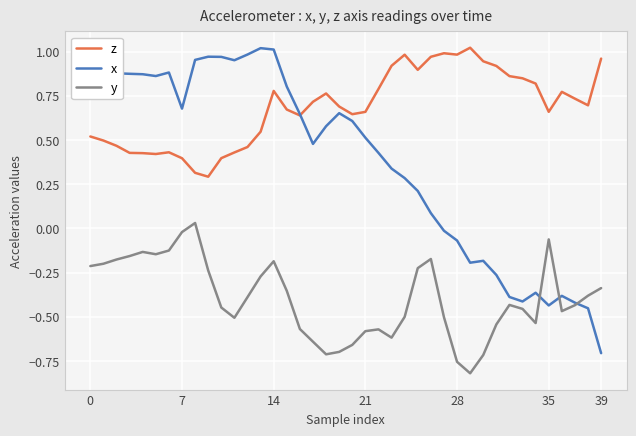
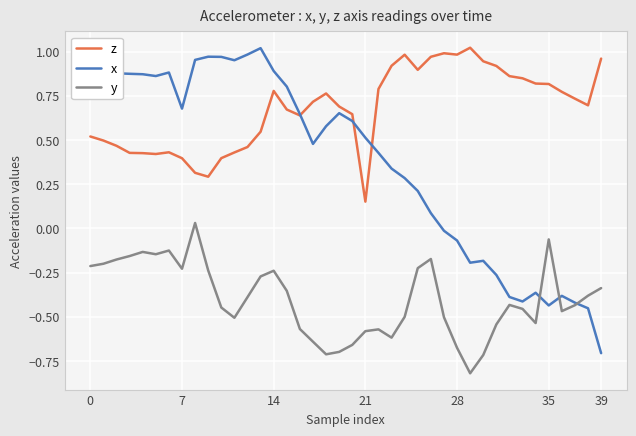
y, 7: -0.02 -> -0.23
x, 14: 1.01 -> 0.89
y, 14: -0.19 -> -0.24
z, 21: 0.66 -> 0.15
y, 28: -0.75 -> -0.68
z, 35: 0.66 -> 0.82
